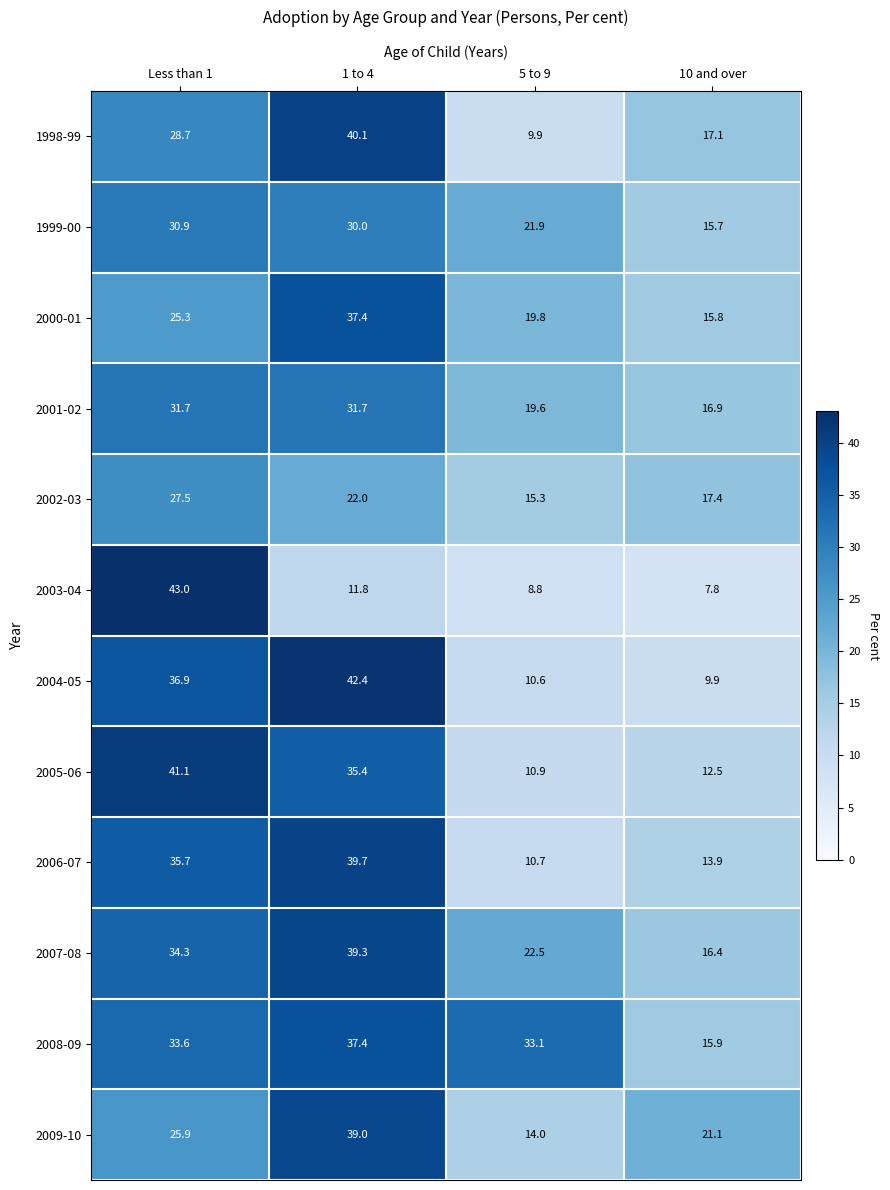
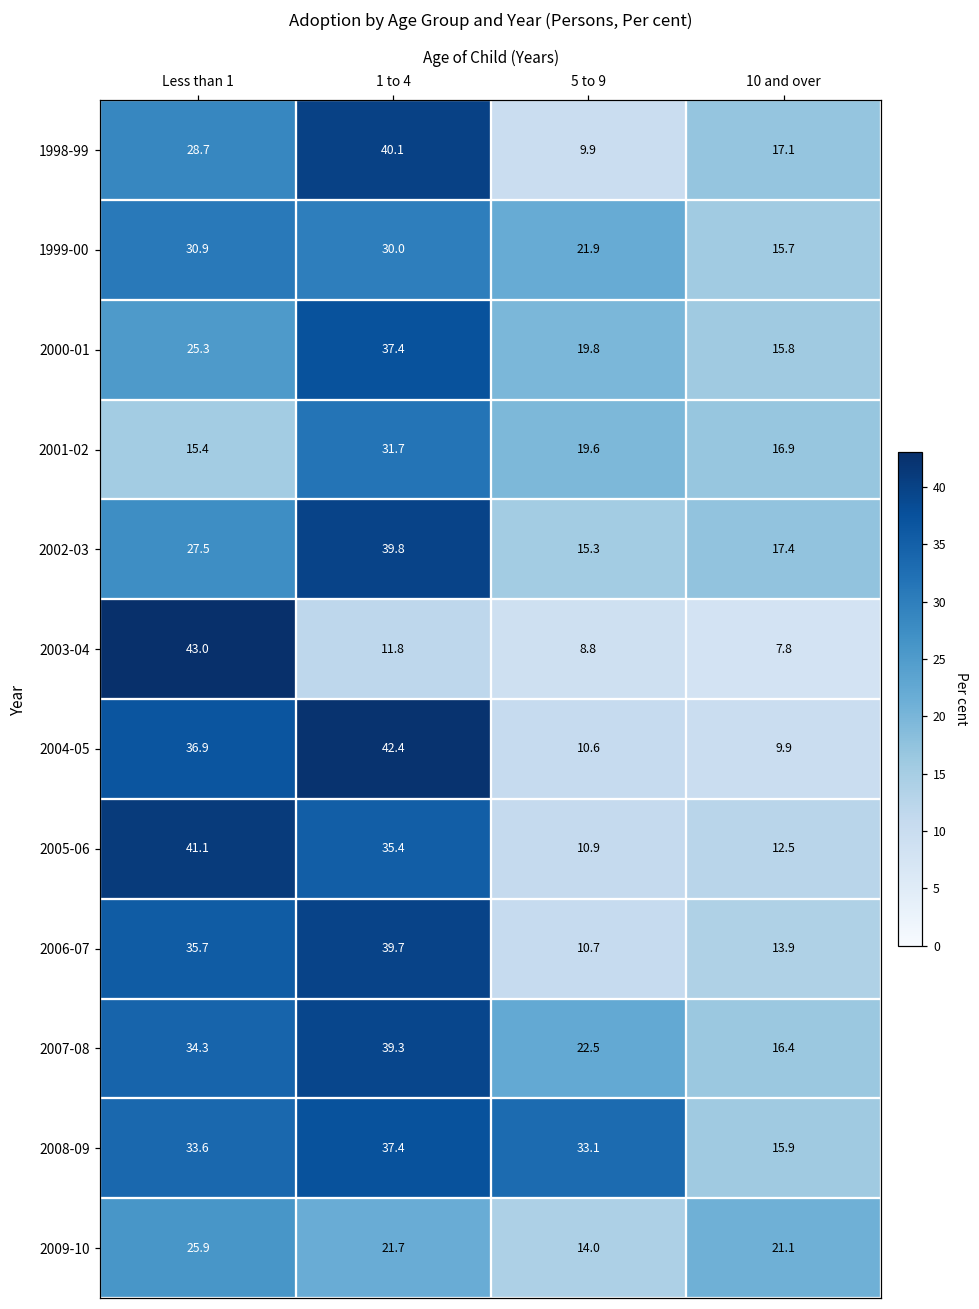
2001-02, Less than 1: 31.7 -> 15.4
2002-03, 1 to 4: 22.0 -> 39.8
2009-10, 1 to 4: 39.0 -> 21.7
